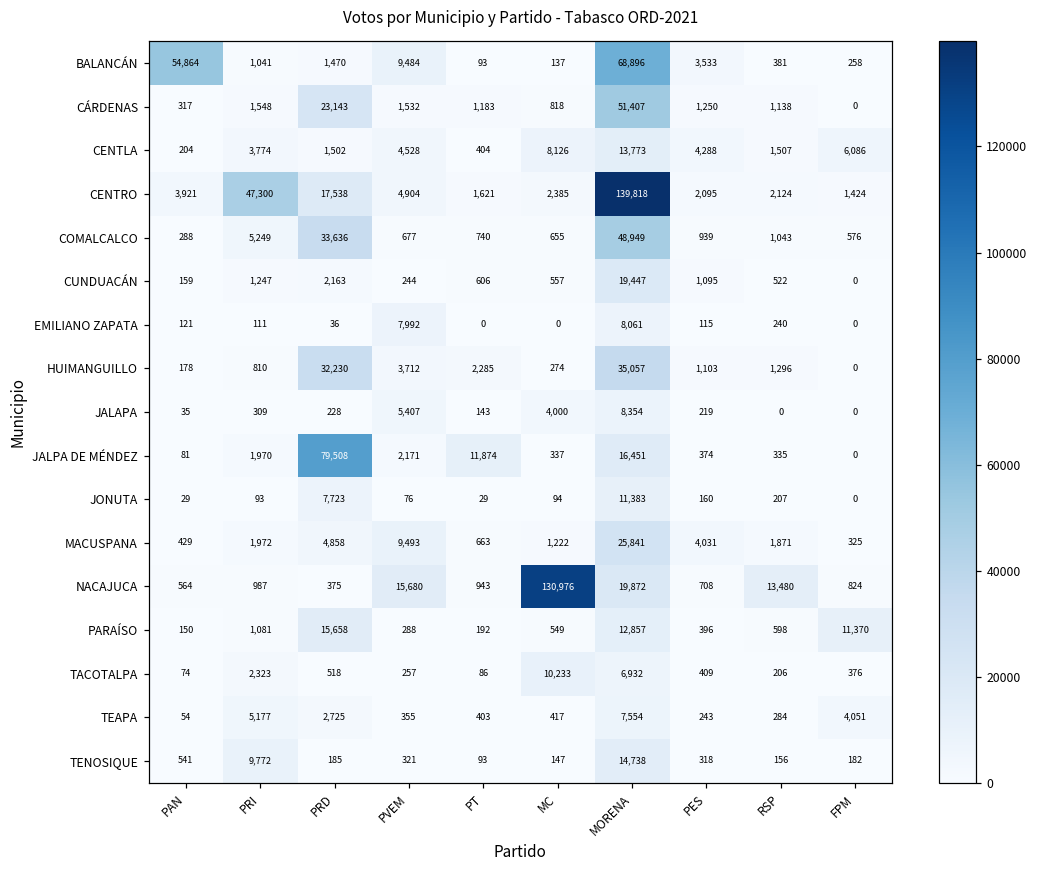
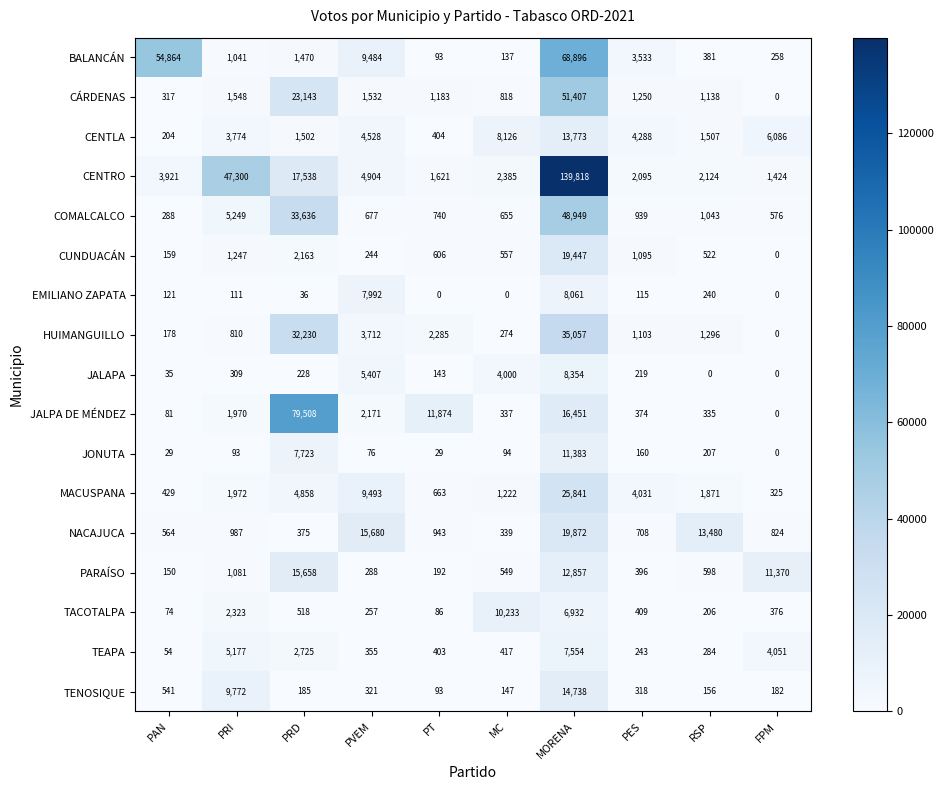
NACAJUCA, MC: 130,976 -> 339
